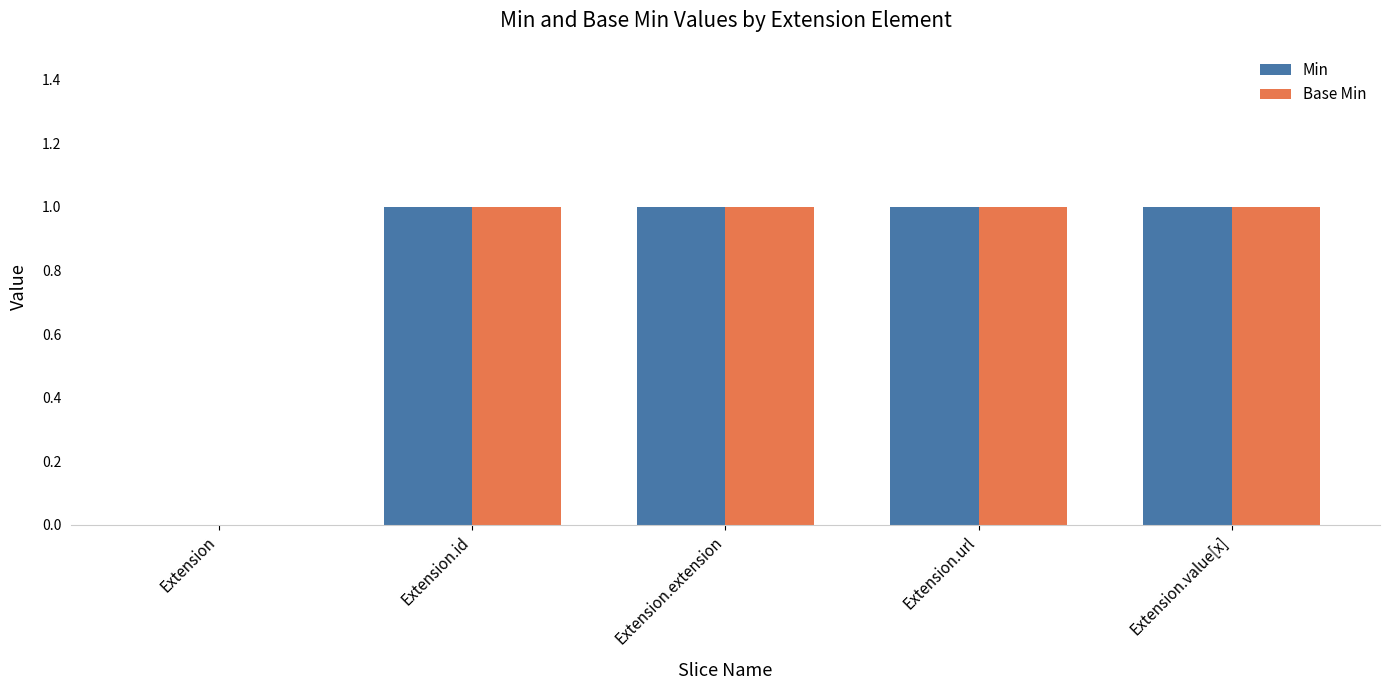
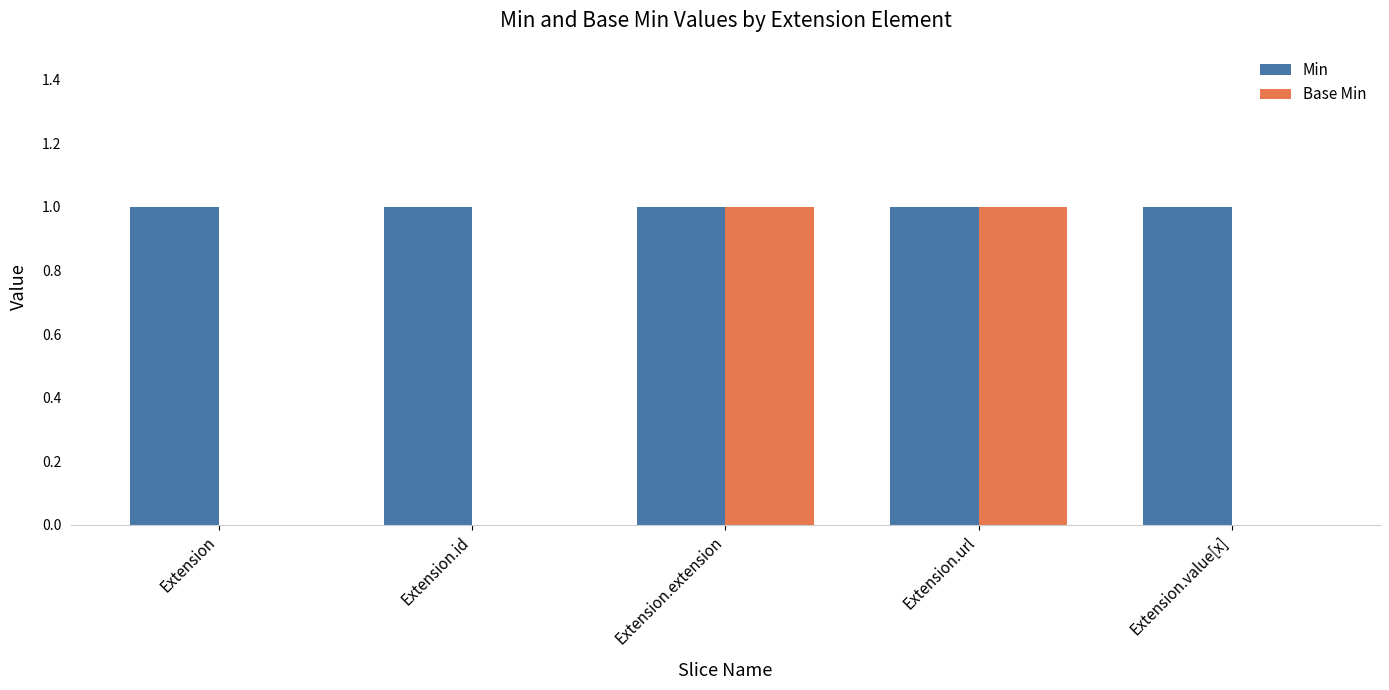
Min, Extension: 0 -> 1
Base Min, Extension.id: 1 -> 0
Base Min, Extension.value[x]: 1 -> 0
